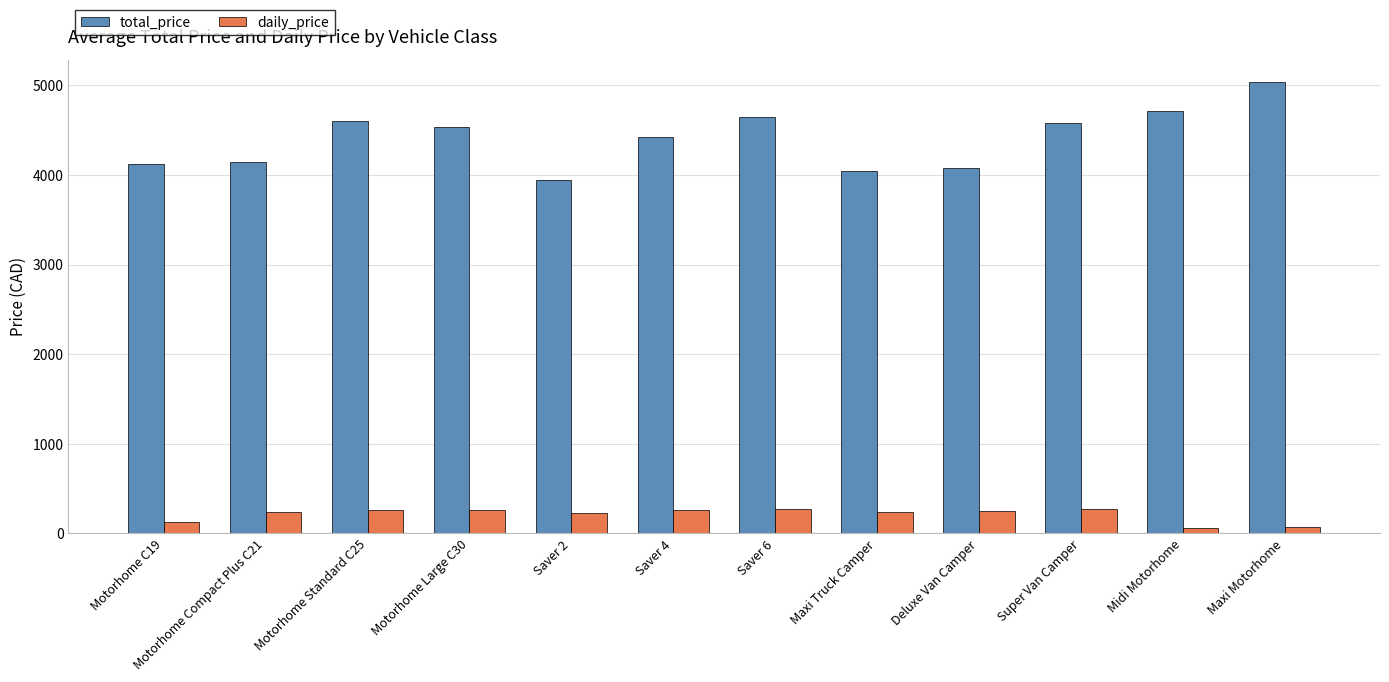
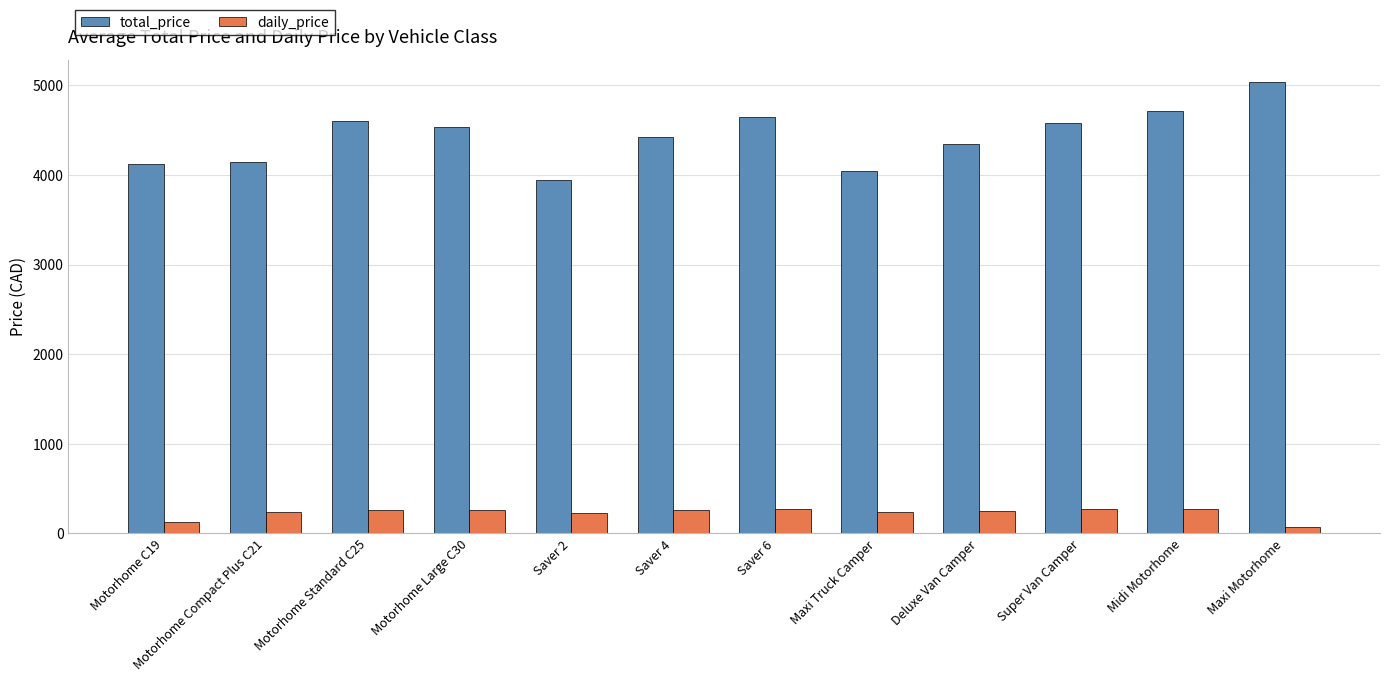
total_price, Deluxe Van Camper: 4100 -> 4300
daily_price, Midi Motorhome: 100 -> 300
